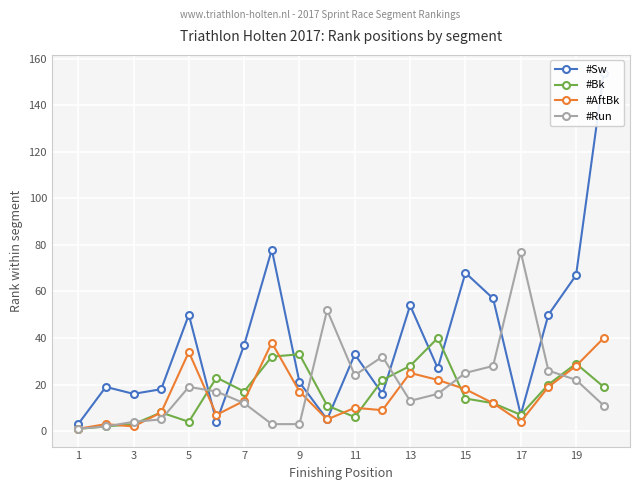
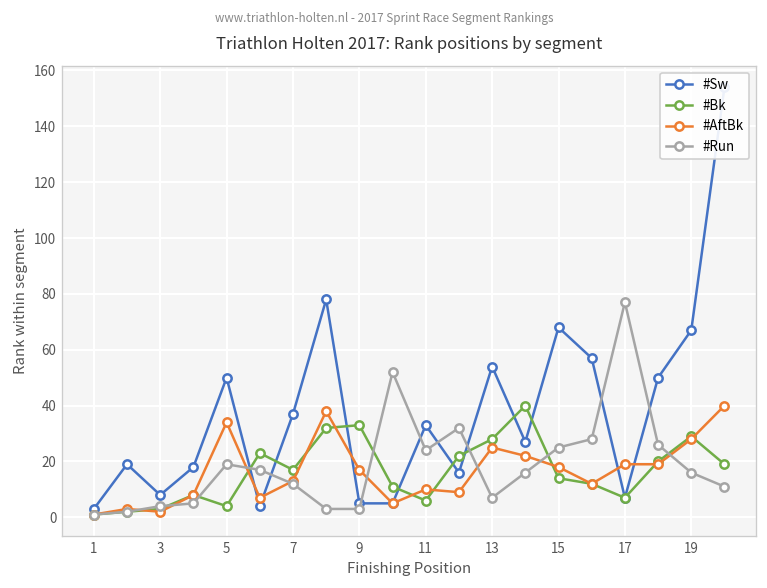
#Sw, 3: 16 -> 8
#Sw, 9: 21 -> 5
#Run, 13: 13 -> 7
#AftBk, 17: 4 -> 19
#Run, 19: 22 -> 16
